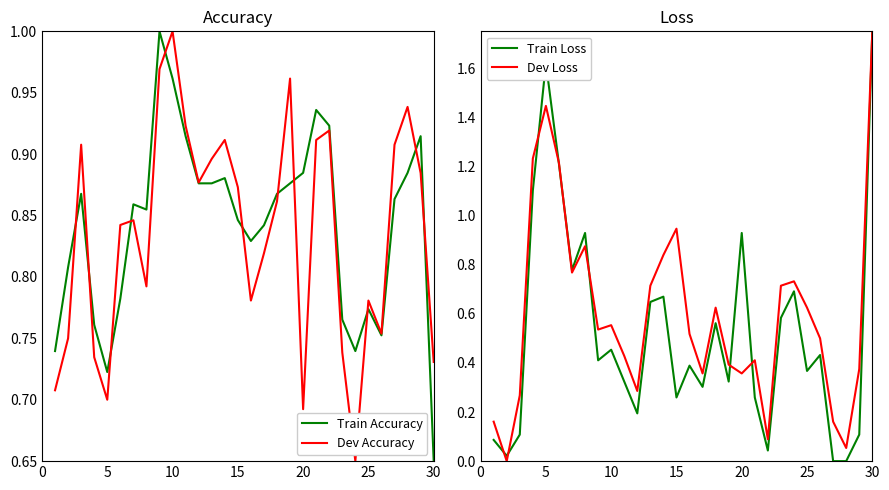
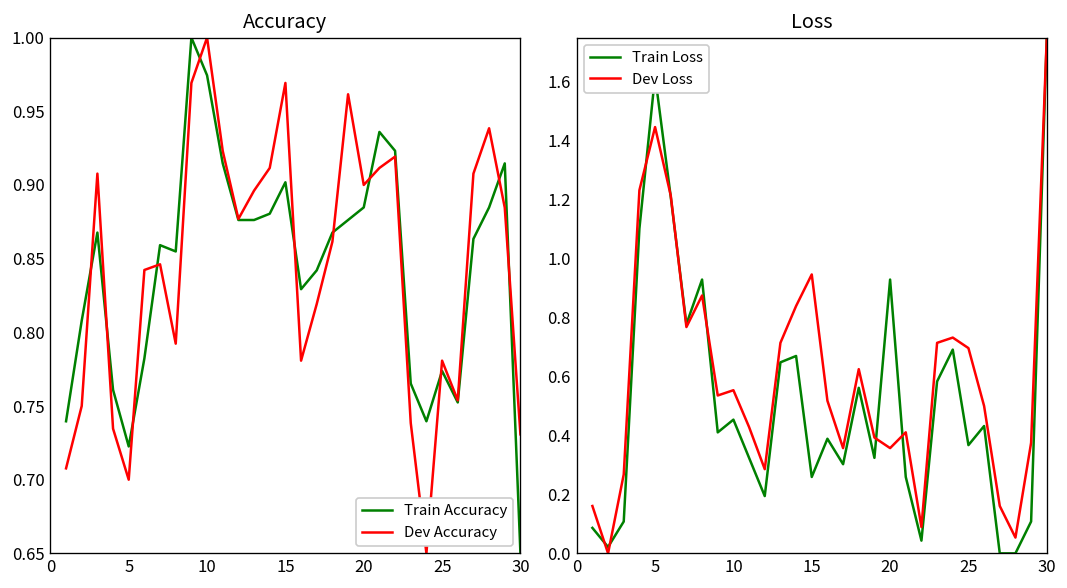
Accuracy, Train Accuracy, 10: 0.962 -> 0.974
Accuracy, Train Accuracy, 15: 0.846 -> 0.902
Accuracy, Dev Accuracy, 15: 0.873 -> 0.969
Accuracy, Dev Accuracy, 20: 0.692 -> 0.900
Loss, Dev Loss, 25: 0.62 -> 0.70
